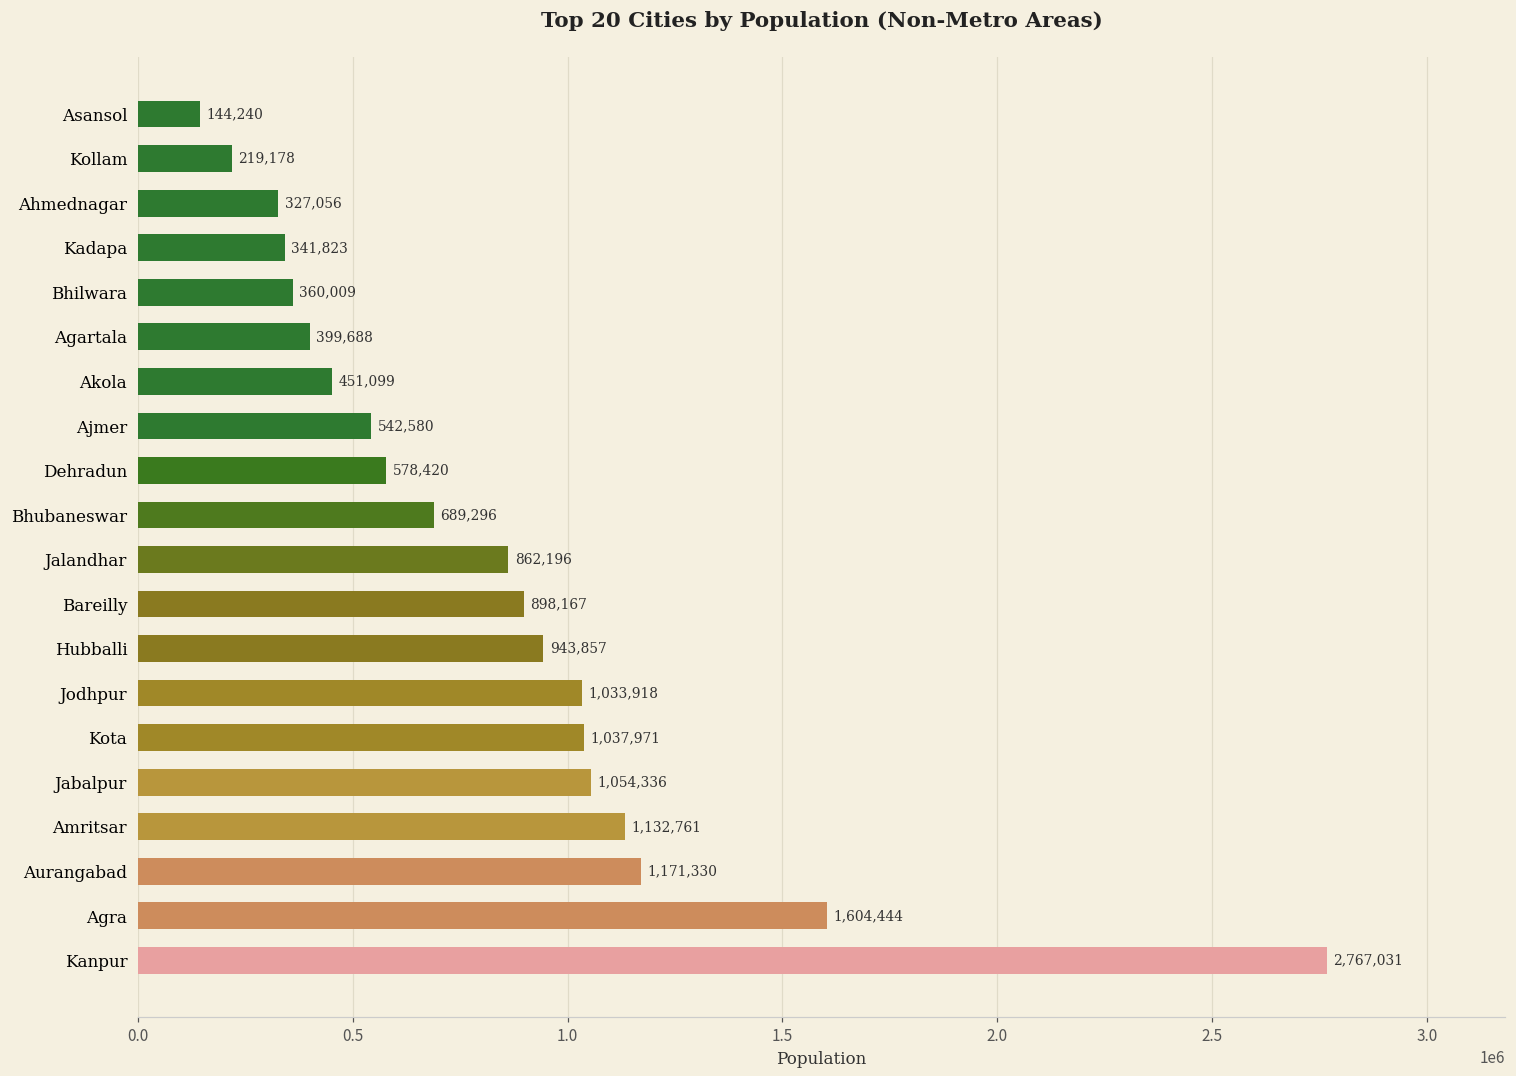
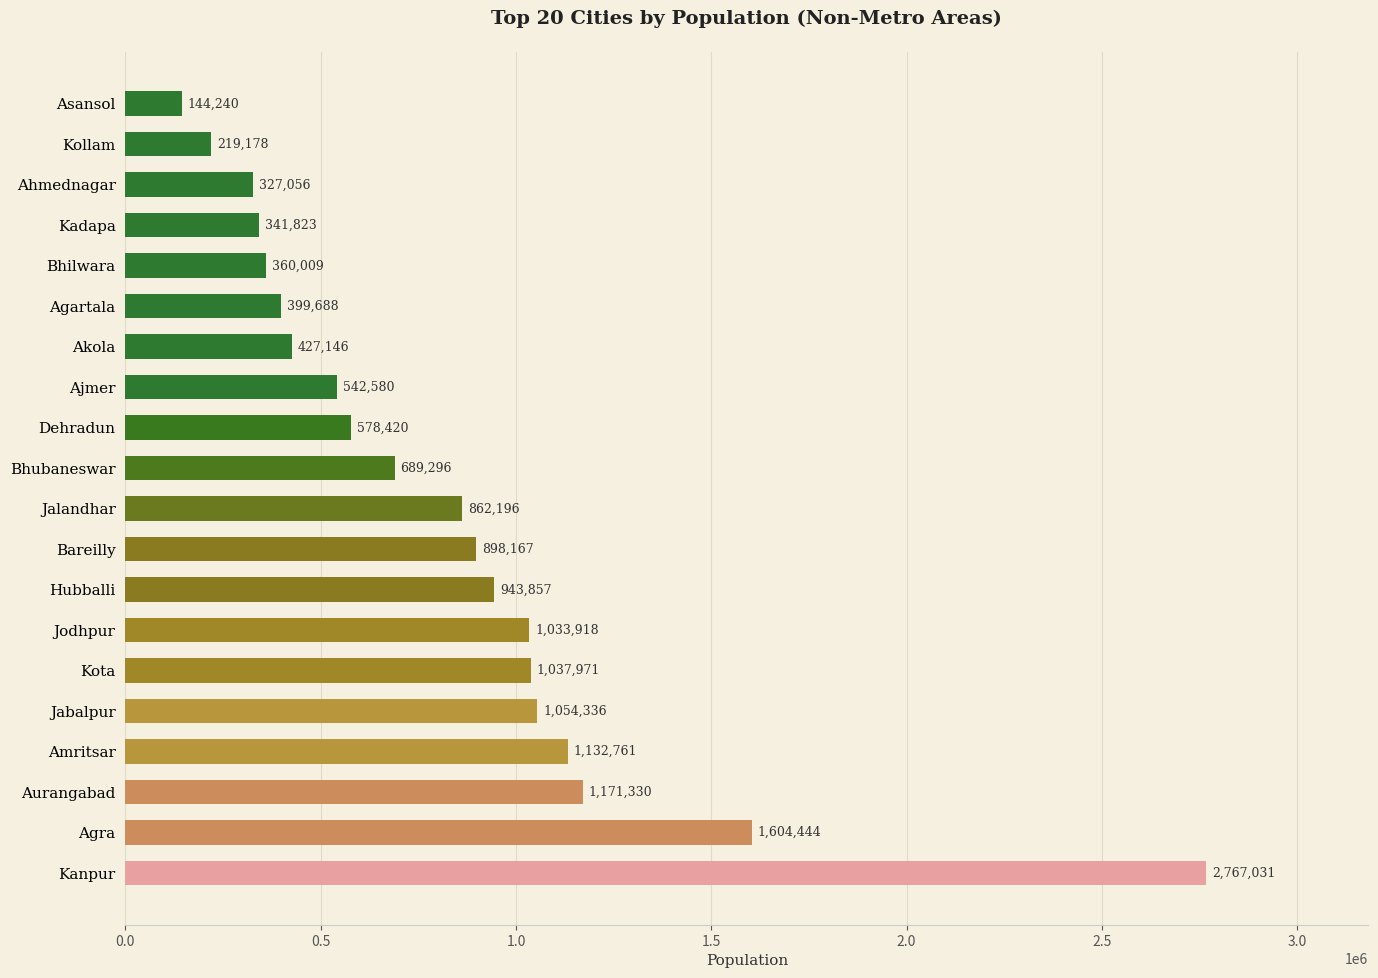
Akola: 451,099 -> 427,146
